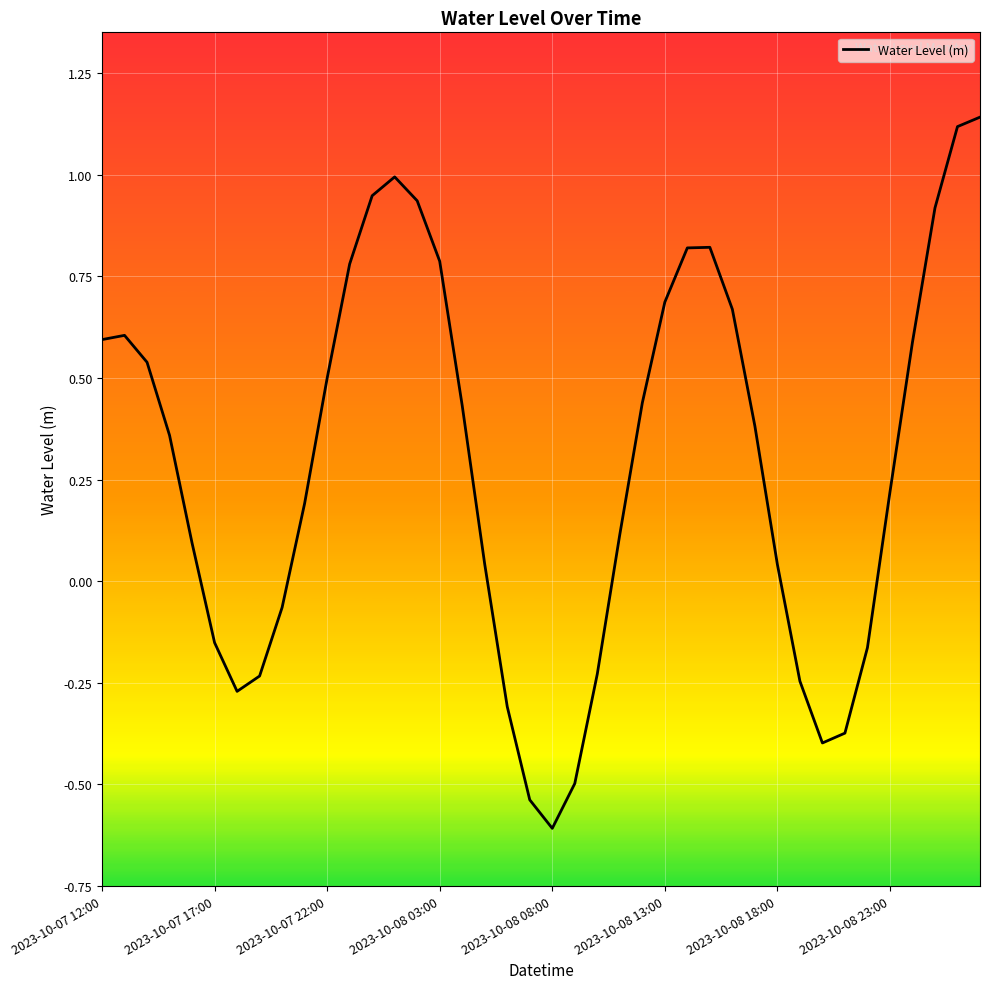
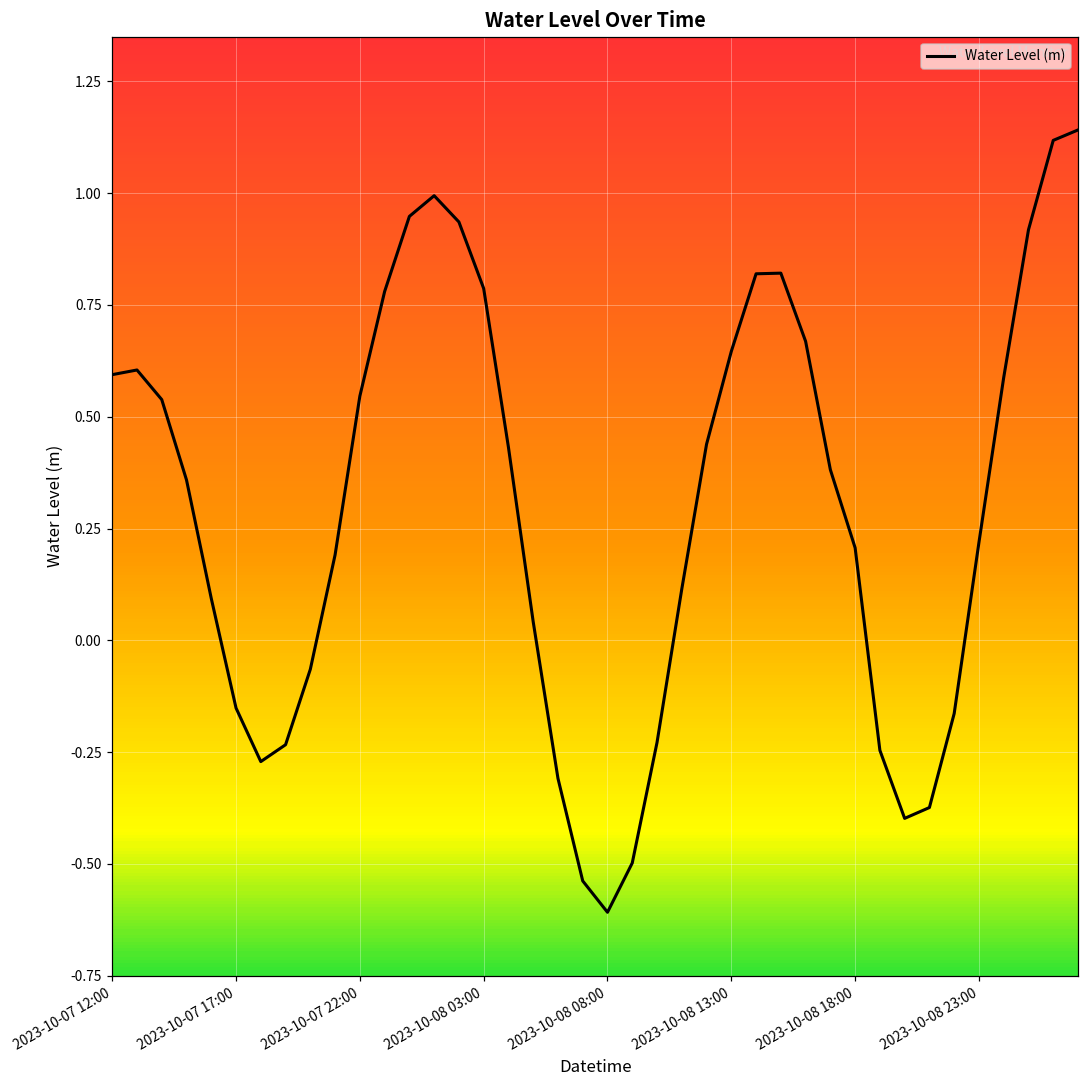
2023-10-07 22:00: 0.50 -> 0.55
2023-10-08 13:00: 0.69 -> 0.65
2023-10-08 18:00: 0.04 -> 0.21
